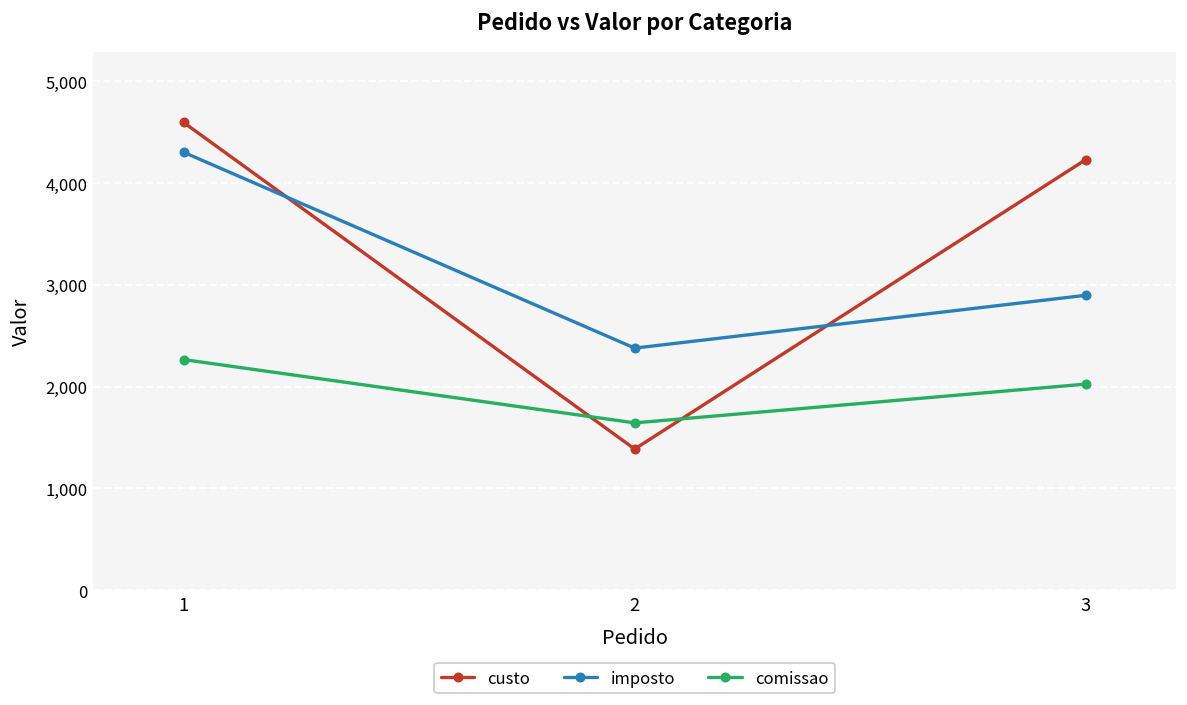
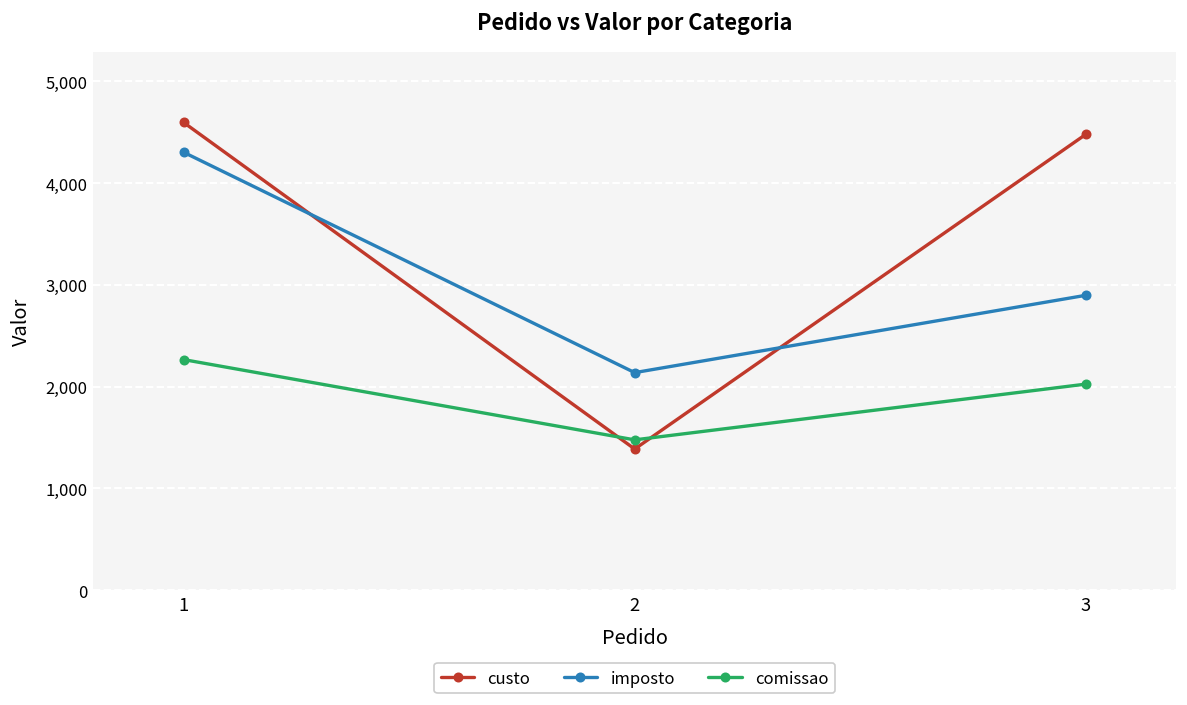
imposto, 2: 2,400 -> 2,100
comissao, 2: 1,600 -> 1,500
custo, 3: 4,200 -> 4,500
